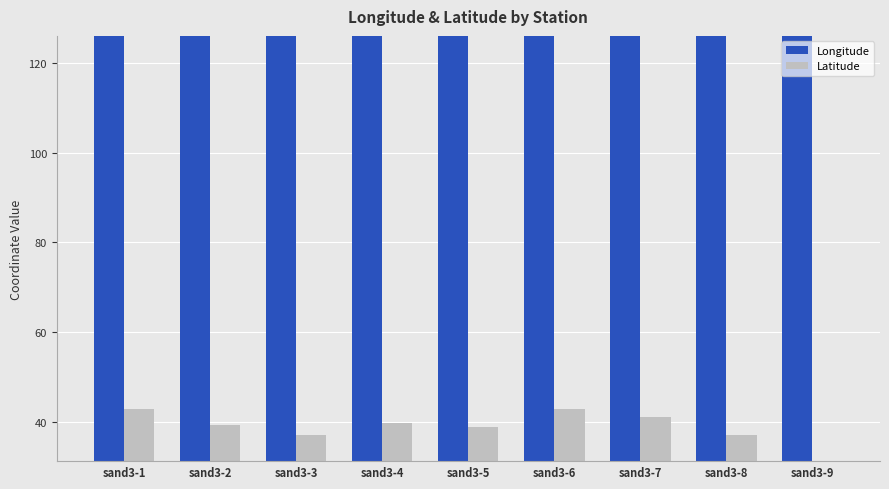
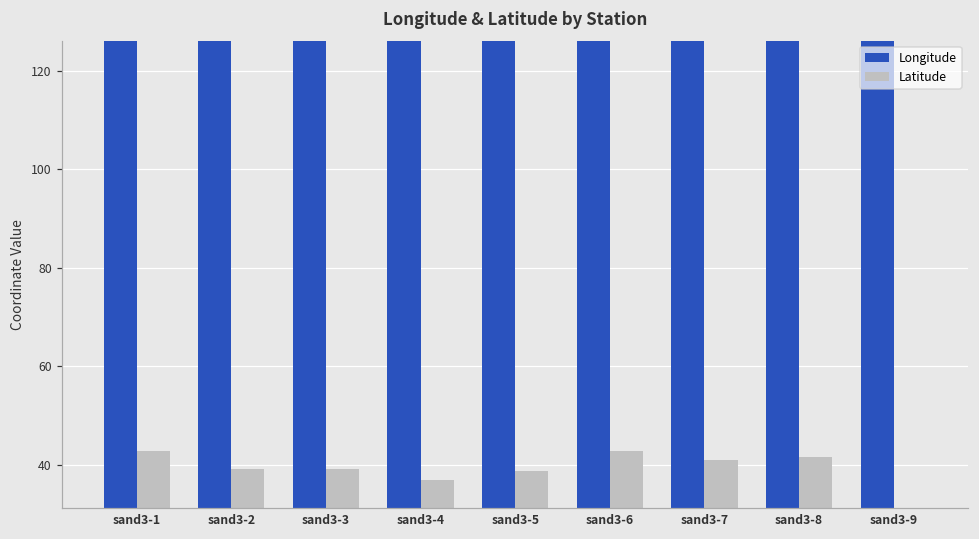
Latitude, sand3-3: 37 -> 39
Latitude, sand3-4: 40 -> 37
Latitude, sand3-8: 37 -> 42
